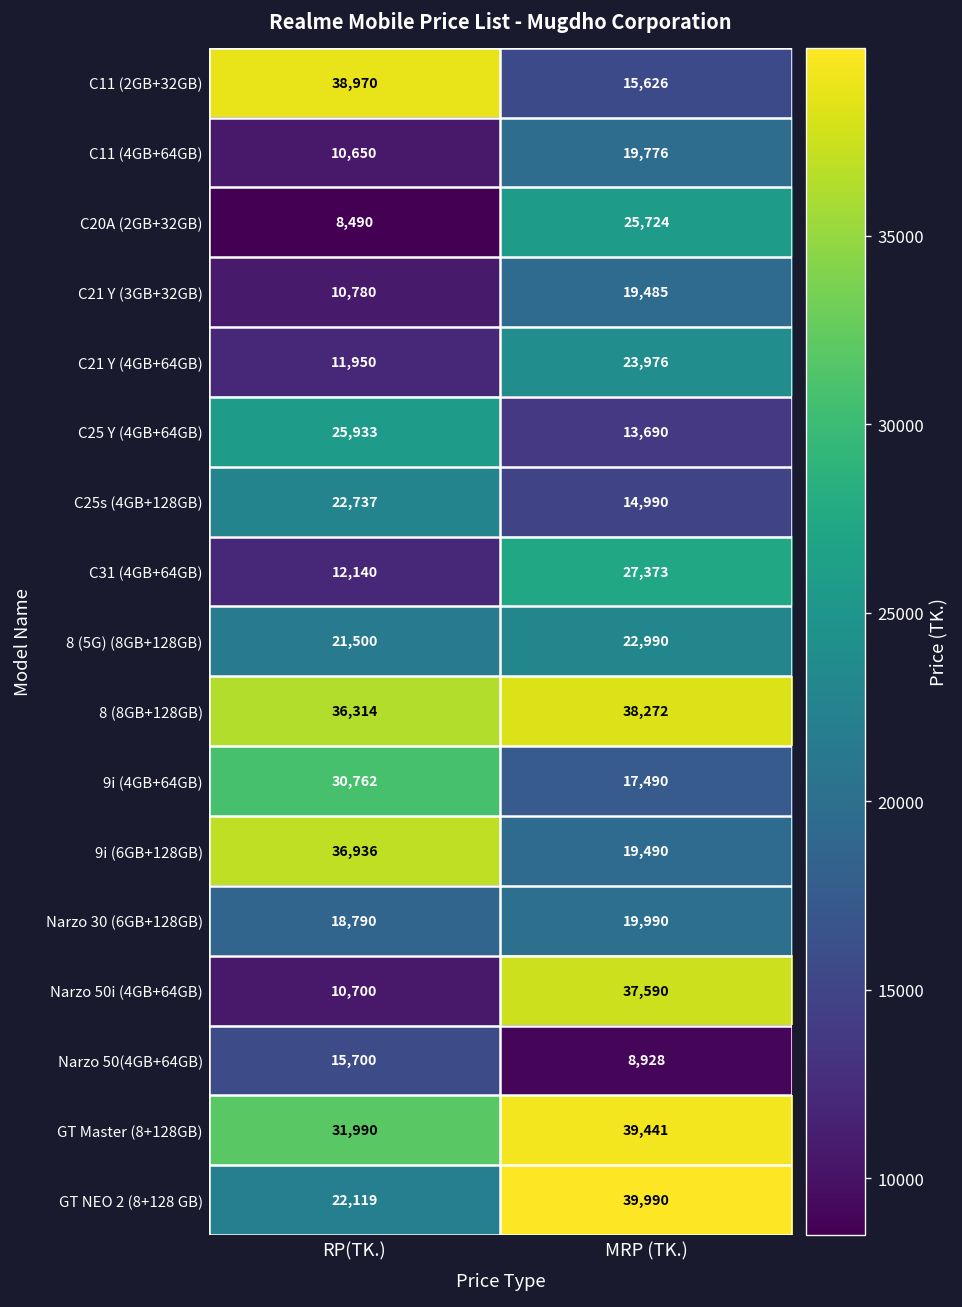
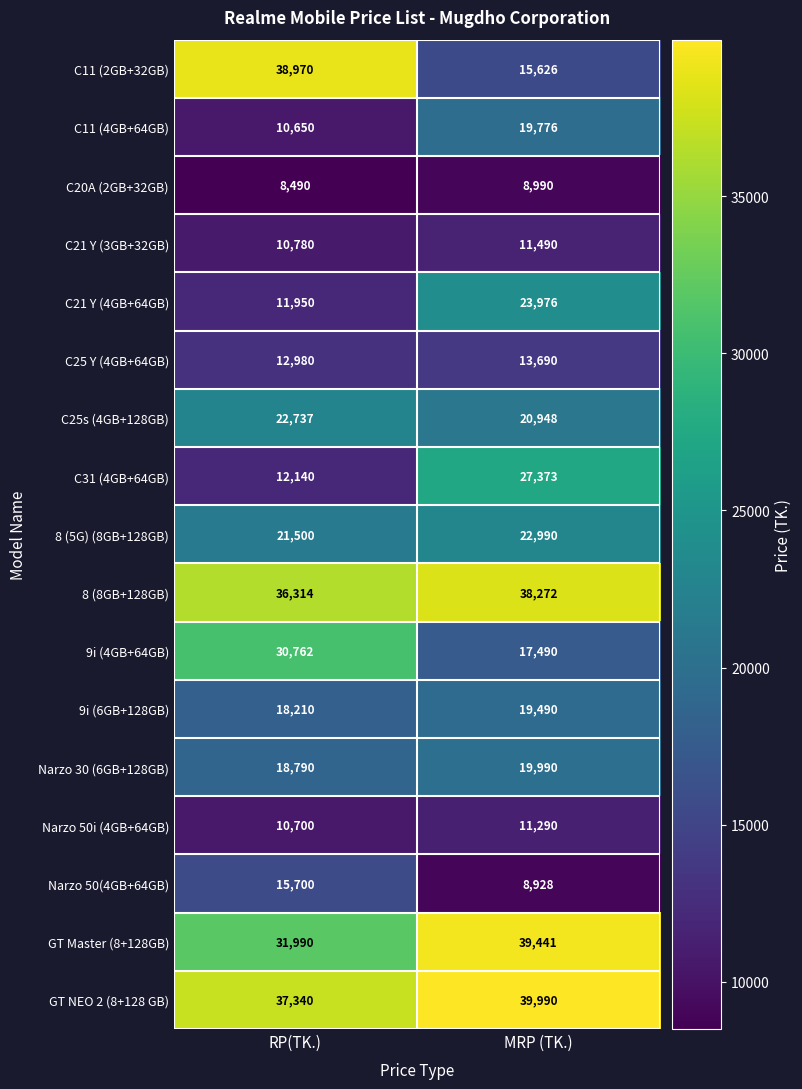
C20A (2GB+32GB), MRP (TK.): 25,724 -> 8,990
C21 Y (3GB+32GB), MRP (TK.): 19,485 -> 11,490
C25 Y (4GB+64GB), RP(TK.): 25,933 -> 12,980
C25s (4GB+128GB), MRP (TK.): 14,990 -> 20,948
9i (6GB+128GB), RP(TK.): 36,936 -> 18,210
Narzo 50i (4GB+64GB), MRP (TK.): 37,590 -> 11,290
GT NEO 2 (8+128 GB), RP(TK.): 22,119 -> 37,340
